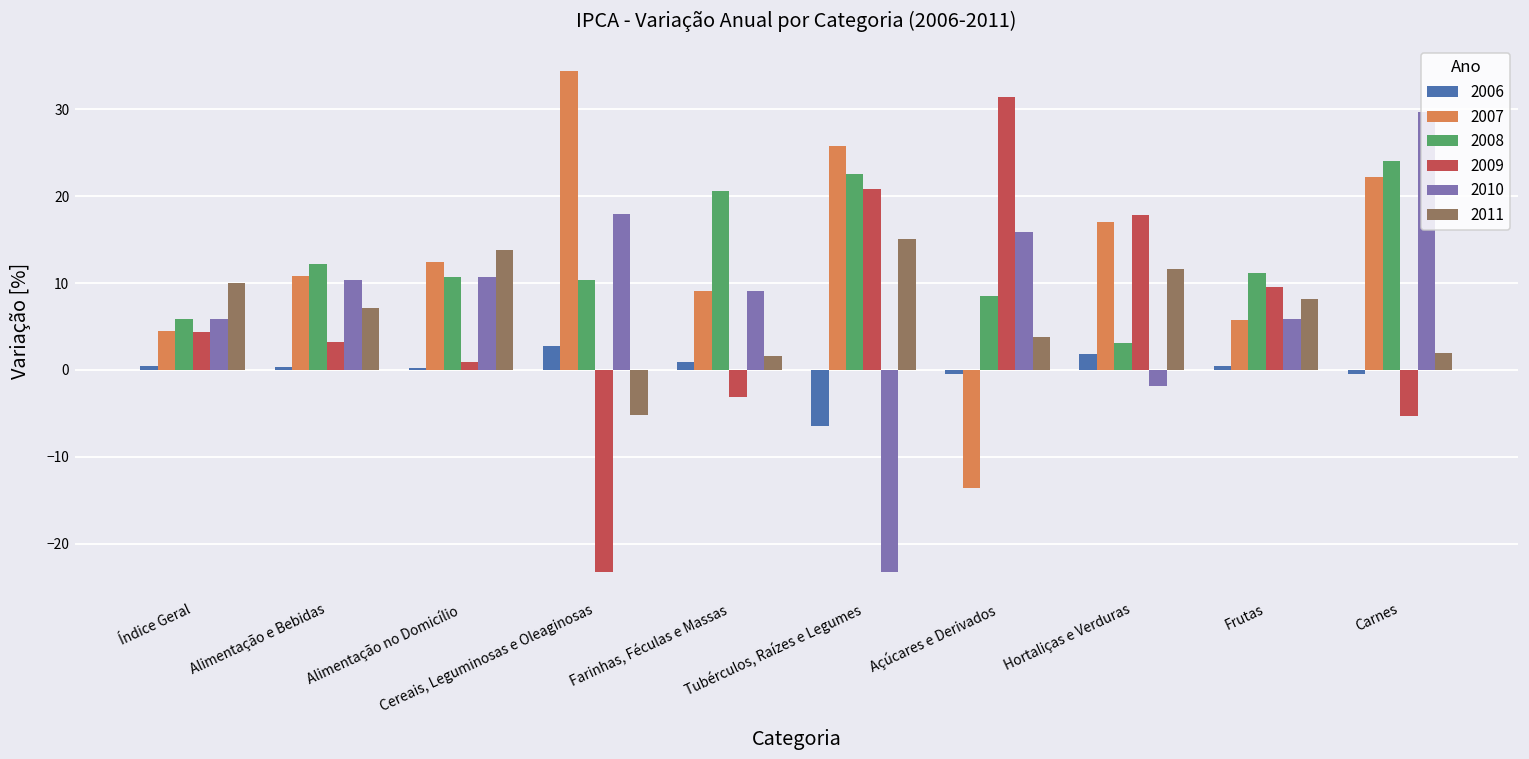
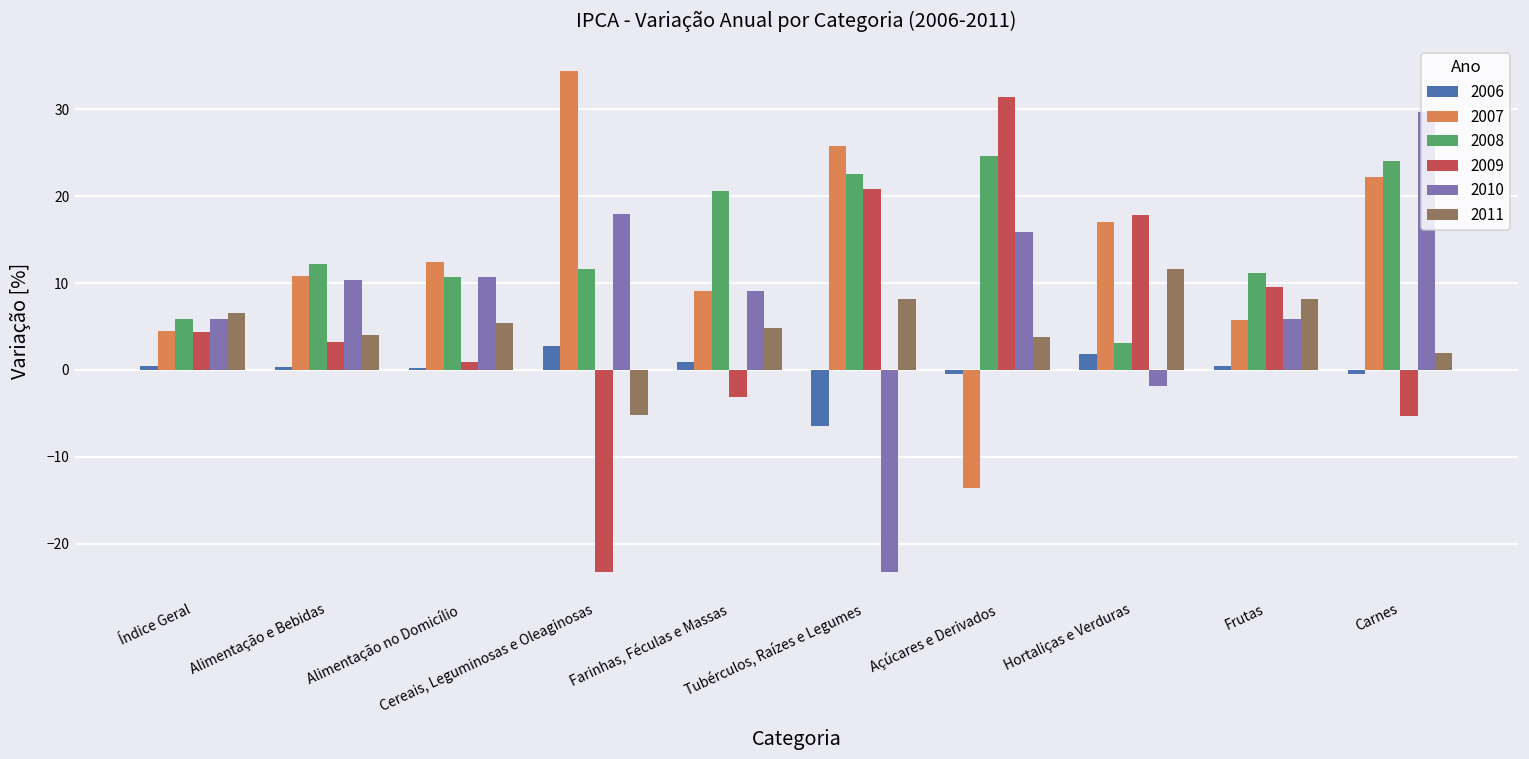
2011, Índice Geral: 10 -> 7
2011, Alimentação e Bebidas: 7 -> 4
2011, Alimentação no Domicílio: 14 -> 5
2008, Cereais, Leguminosas e Oleaginosas: 10 -> 12
2011, Farinhas, Féculas e Massas: 2 -> 5
2011, Tubérculos, Raízes e Legumes: 15 -> 8
2008, Açúcares e Derivados: 9 -> 25
